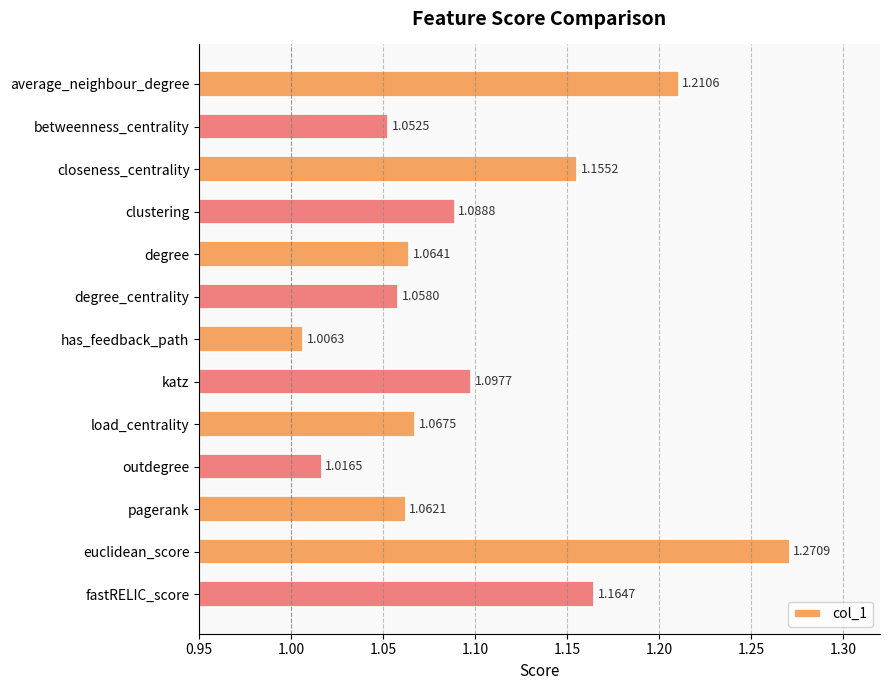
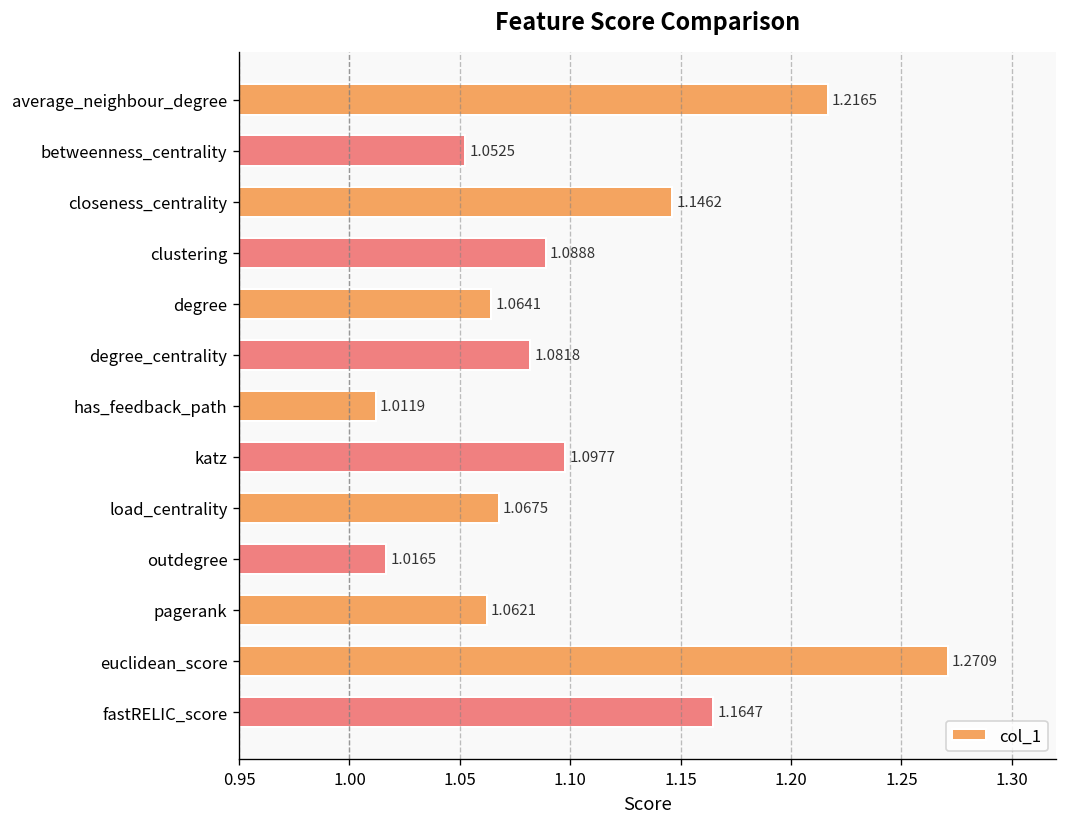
average_neighbour_degree: 1.2106 -> 1.2165
closeness_centrality: 1.1552 -> 1.1462
degree_centrality: 1.0580 -> 1.0818
has_feedback_path: 1.0063 -> 1.0119
